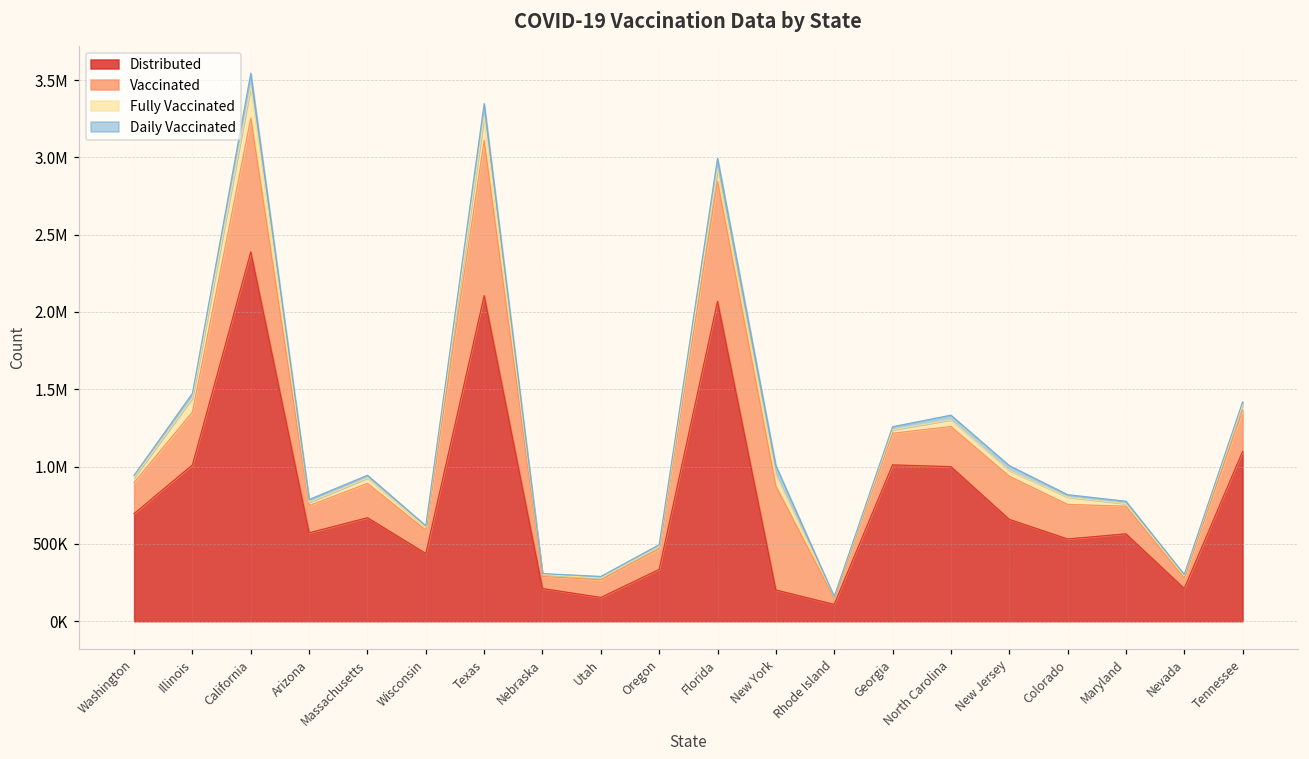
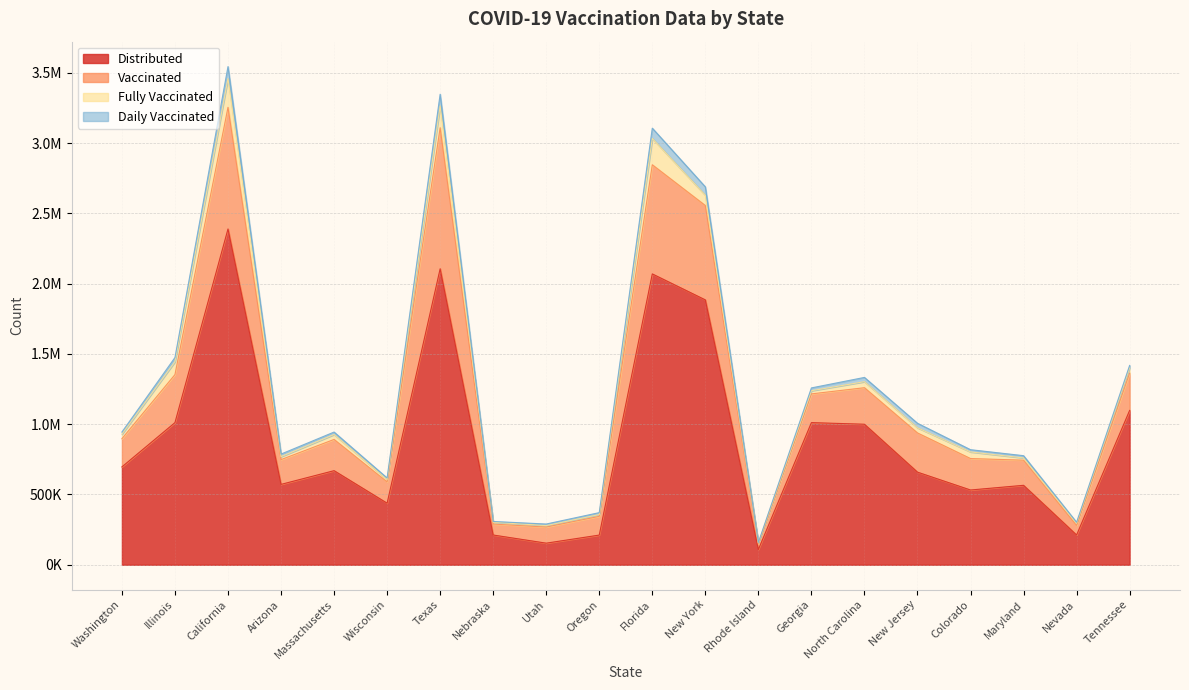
Distributed, Oregon: 340000 -> 210000
Fully Vaccinated, Florida: 70000 -> 190000
Distributed, New York: 200000 -> 1880000
